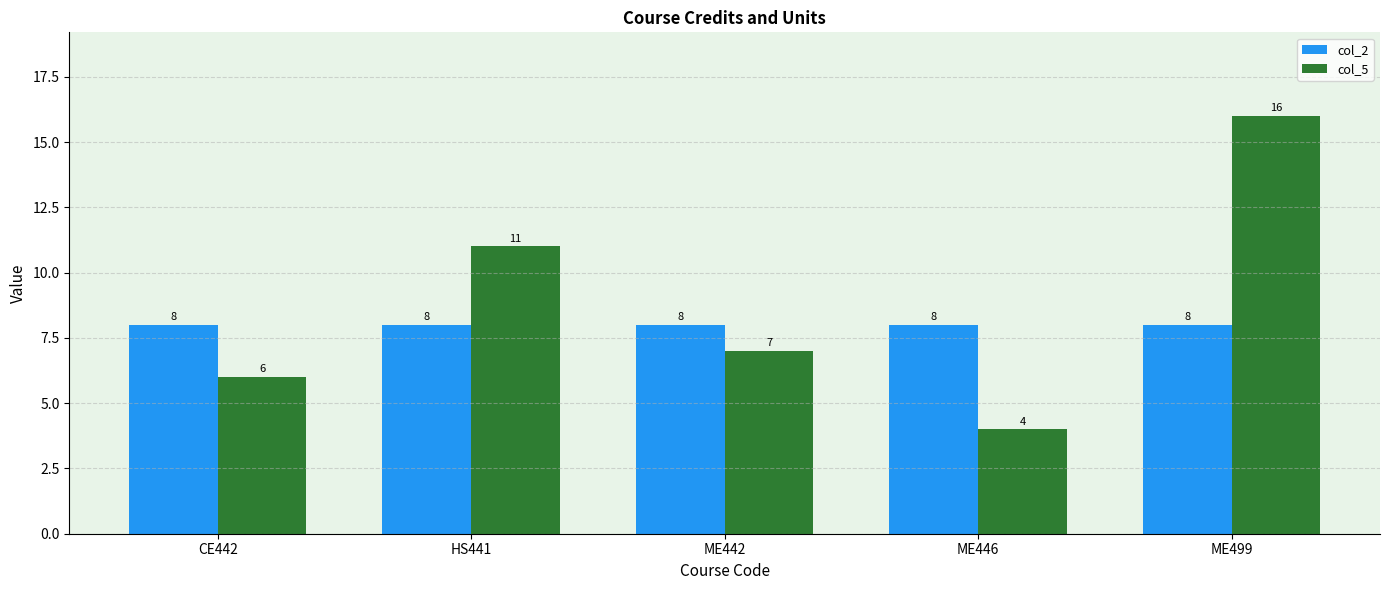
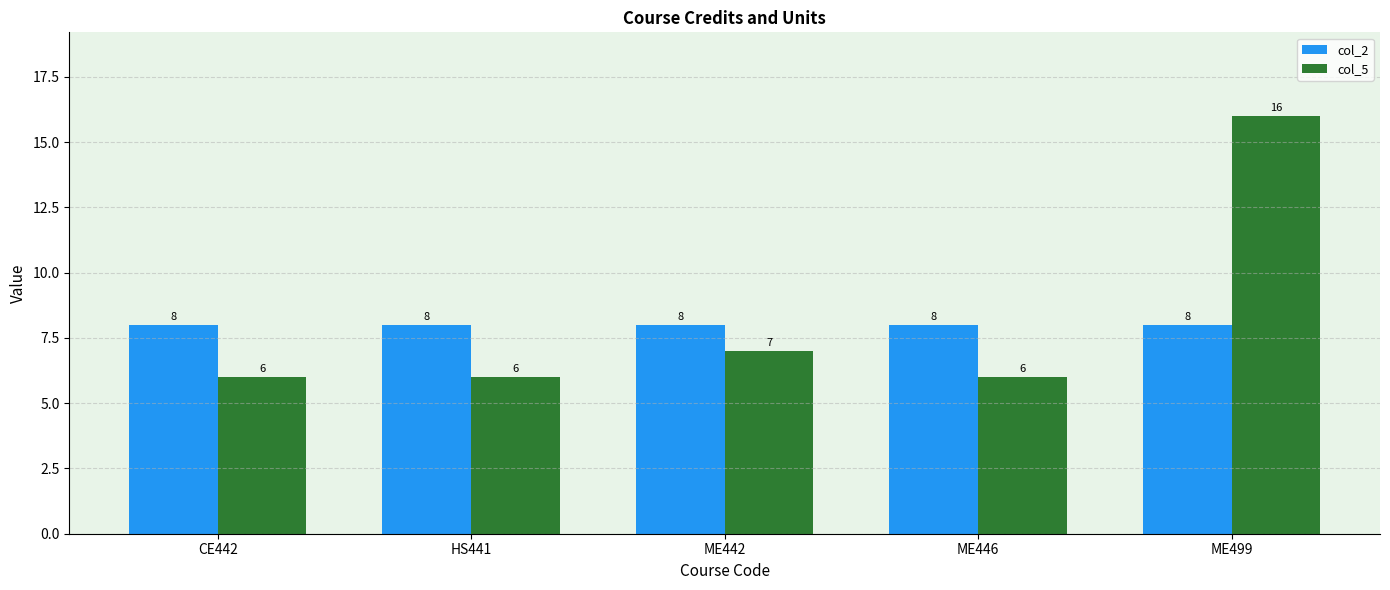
col_5, HS441: 11 -> 6
col_5, ME446: 4 -> 6
